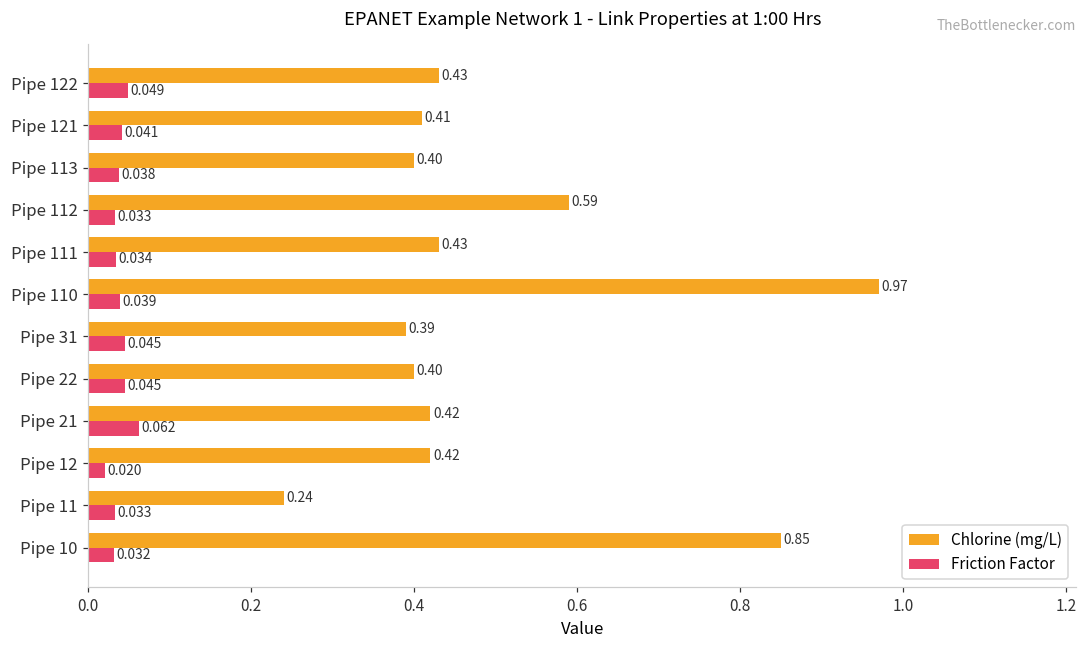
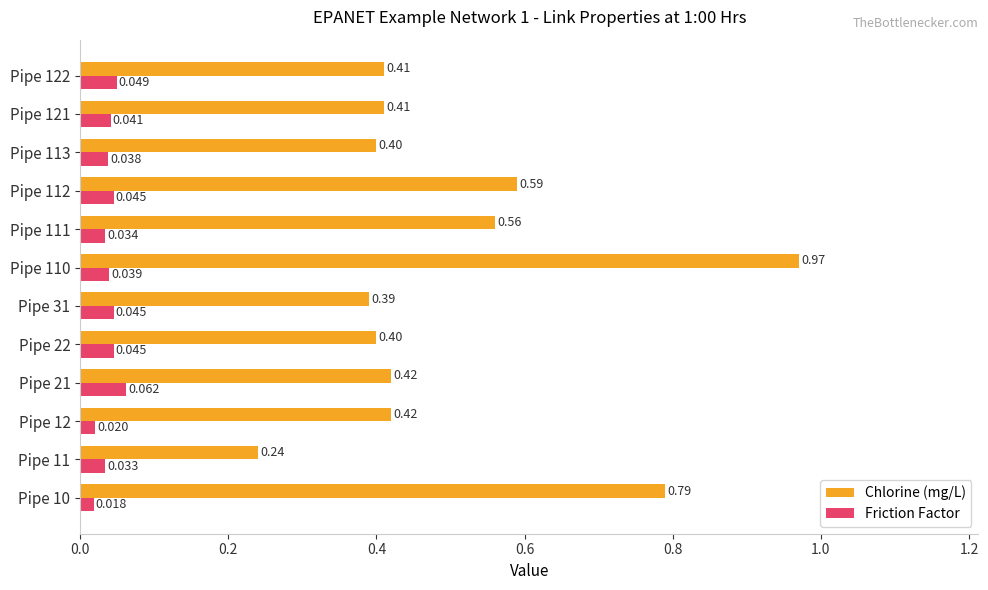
Chlorine (mg/L), Pipe 122: 0.43 -> 0.41
Friction Factor, Pipe 112: 0.033 -> 0.045
Chlorine (mg/L), Pipe 111: 0.43 -> 0.56
Chlorine (mg/L), Pipe 10: 0.85 -> 0.79
Friction Factor, Pipe 10: 0.032 -> 0.018
